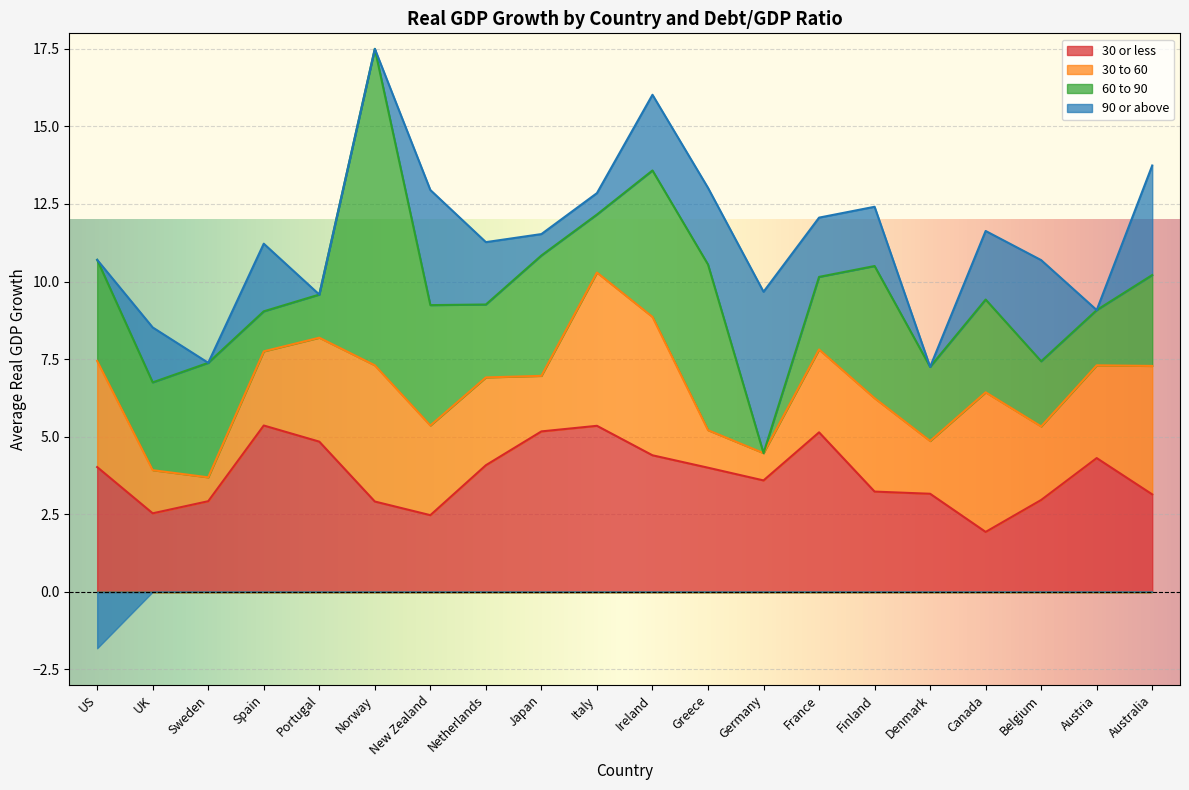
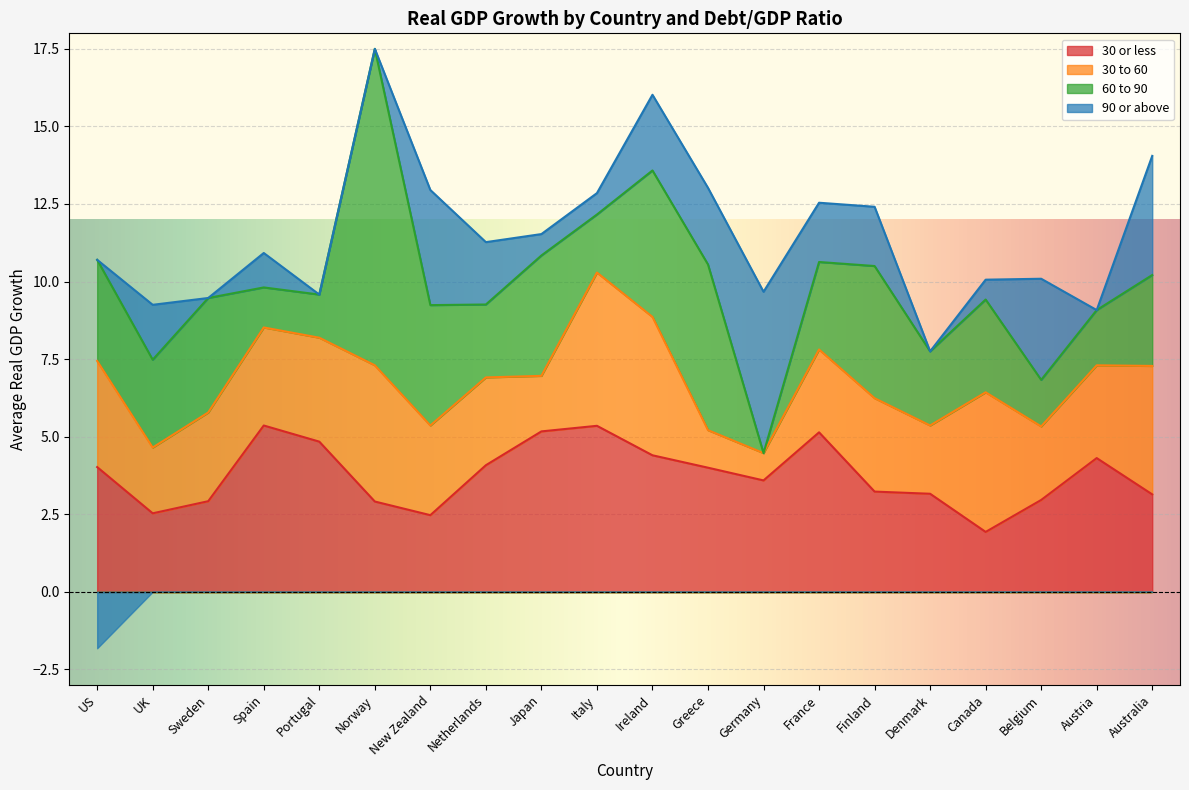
30 to 60, UK: 1.4 -> 2.1
30 to 60, Sweden: 0.8 -> 2.9
30 to 60, Spain: 2.4 -> 3.2
90 or above, Spain: 2.2 -> 1.1
60 to 90, France: 2.3 -> 2.8
30 to 60, Denmark: 1.7 -> 2.2
90 or above, Canada: 2.2 -> 0.6
60 to 90, Belgium: 2.1 -> 1.5
90 or above, Australia: 3.5 -> 3.8
